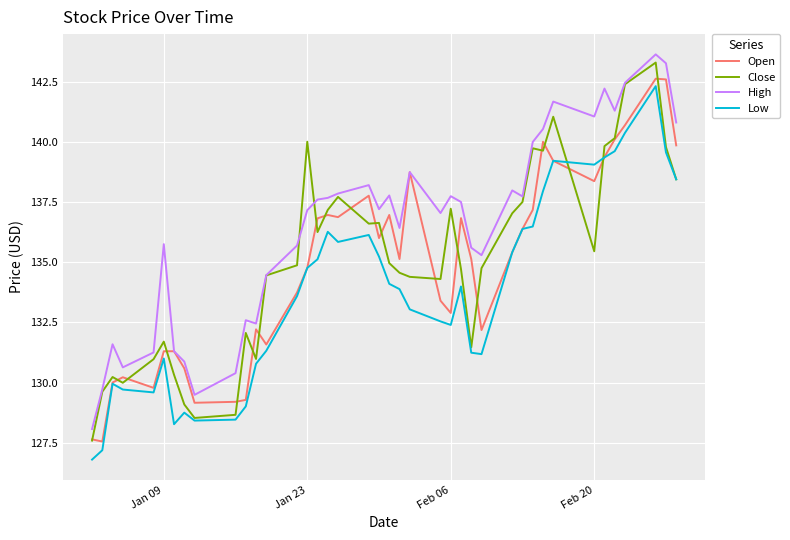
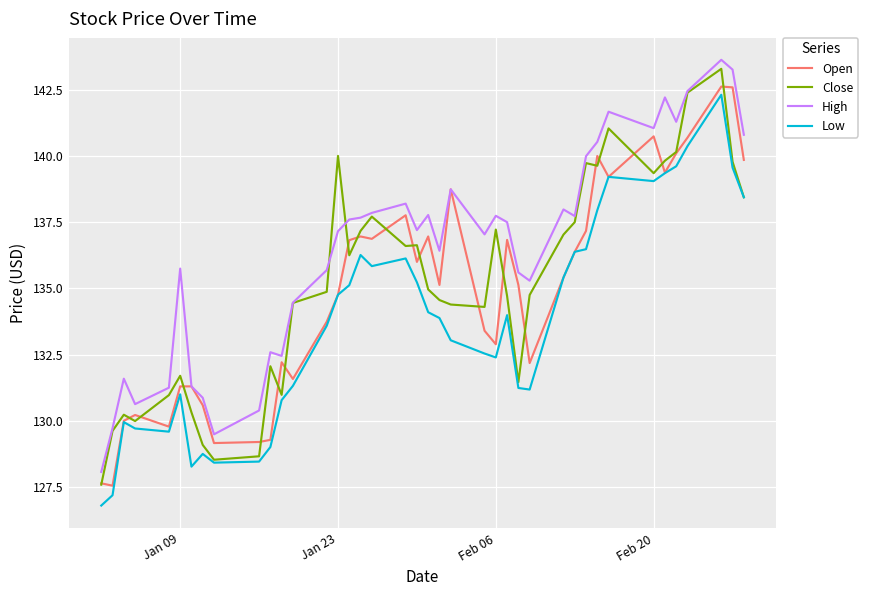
Open, Feb 20: 138.4 -> 140.7
Close, Feb 20: 135.5 -> 139.4
